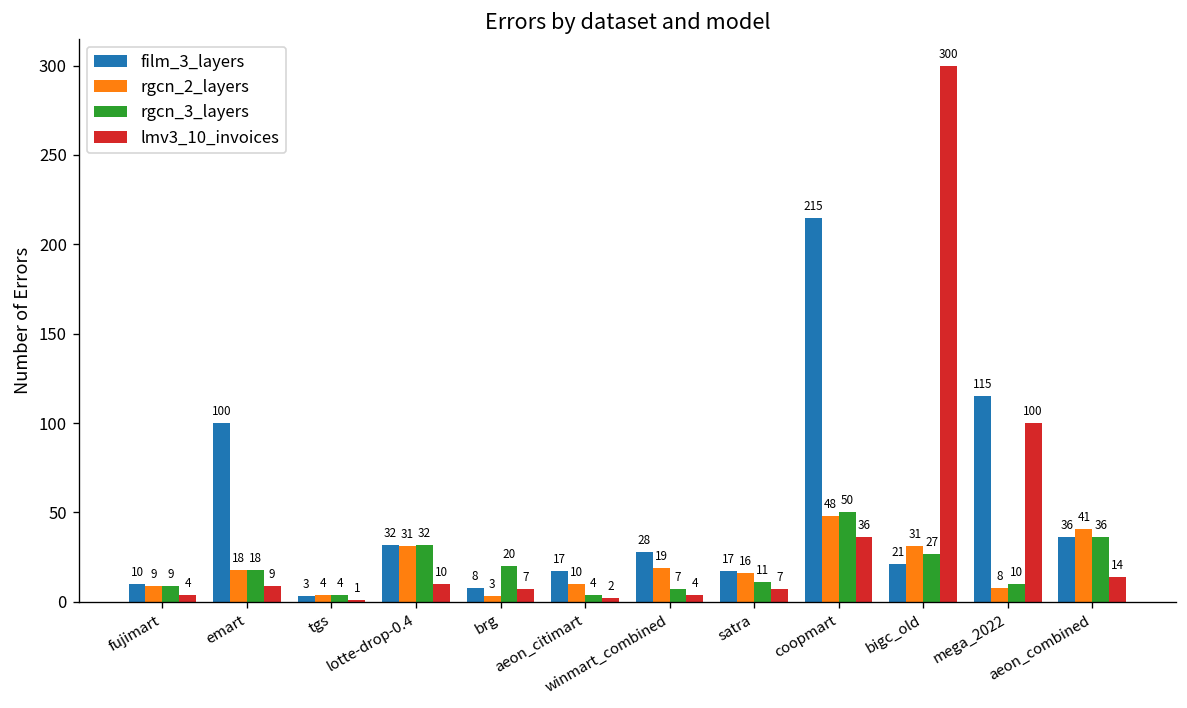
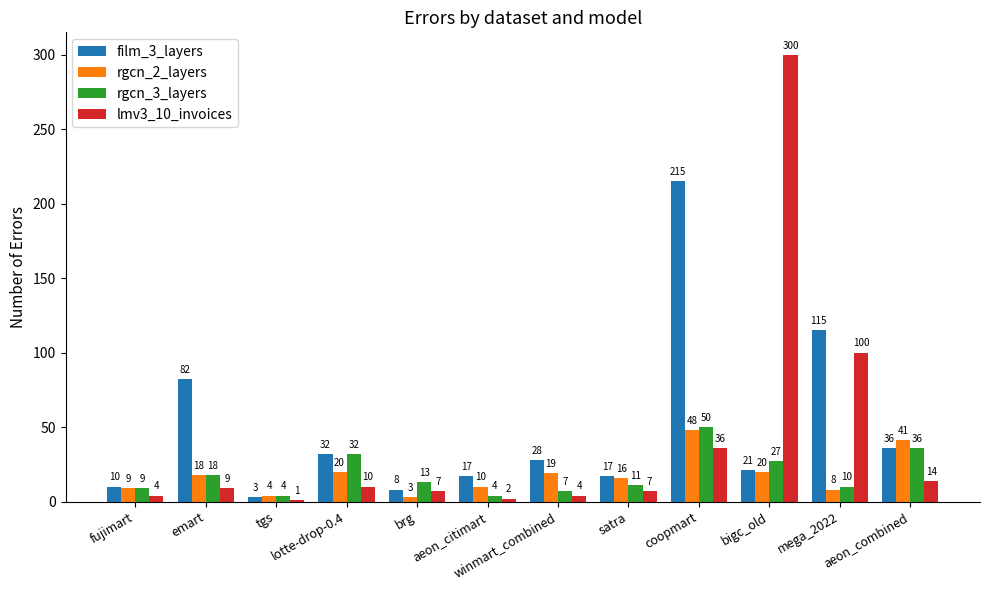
film_3_layers, emart: 100 -> 82
rgcn_2_layers, lotte-drop-0.4: 31 -> 20
rgcn_3_layers, brg: 20 -> 13
rgcn_2_layers, bigc_old: 31 -> 20
